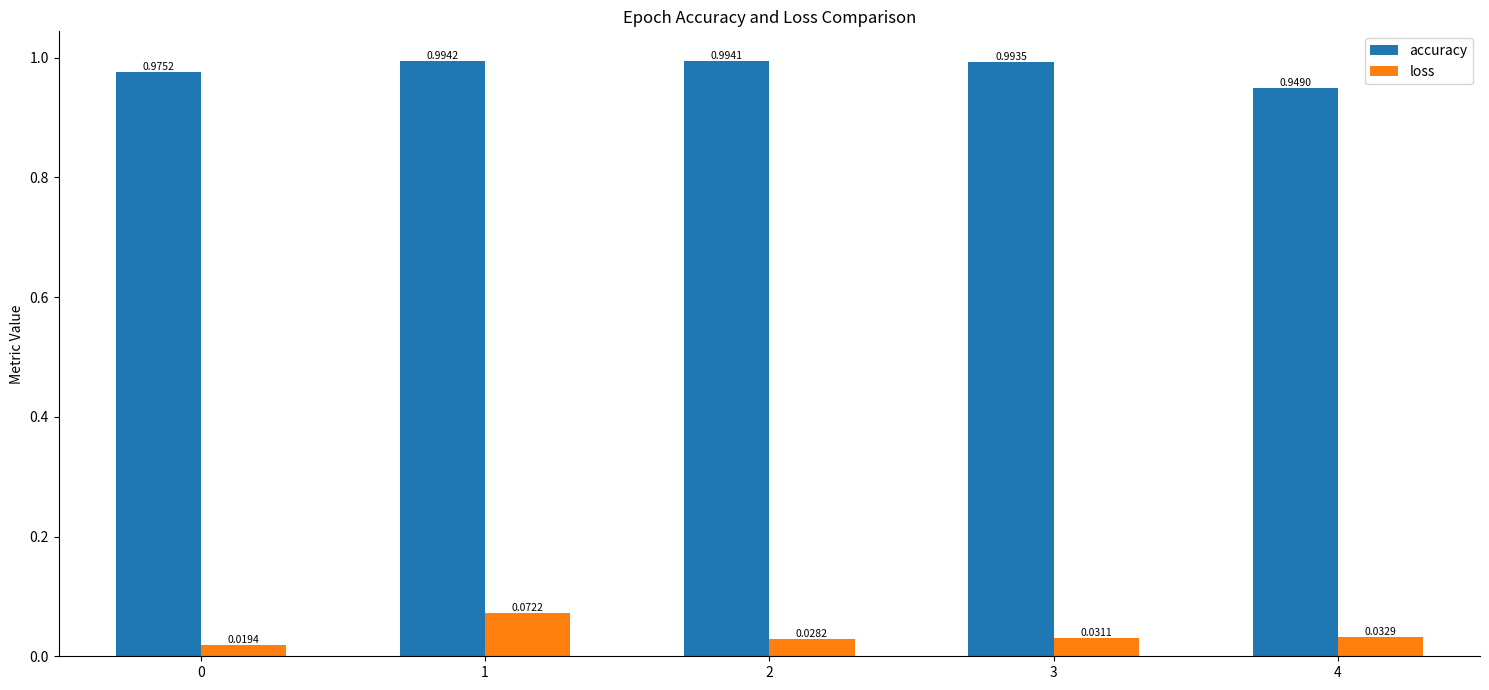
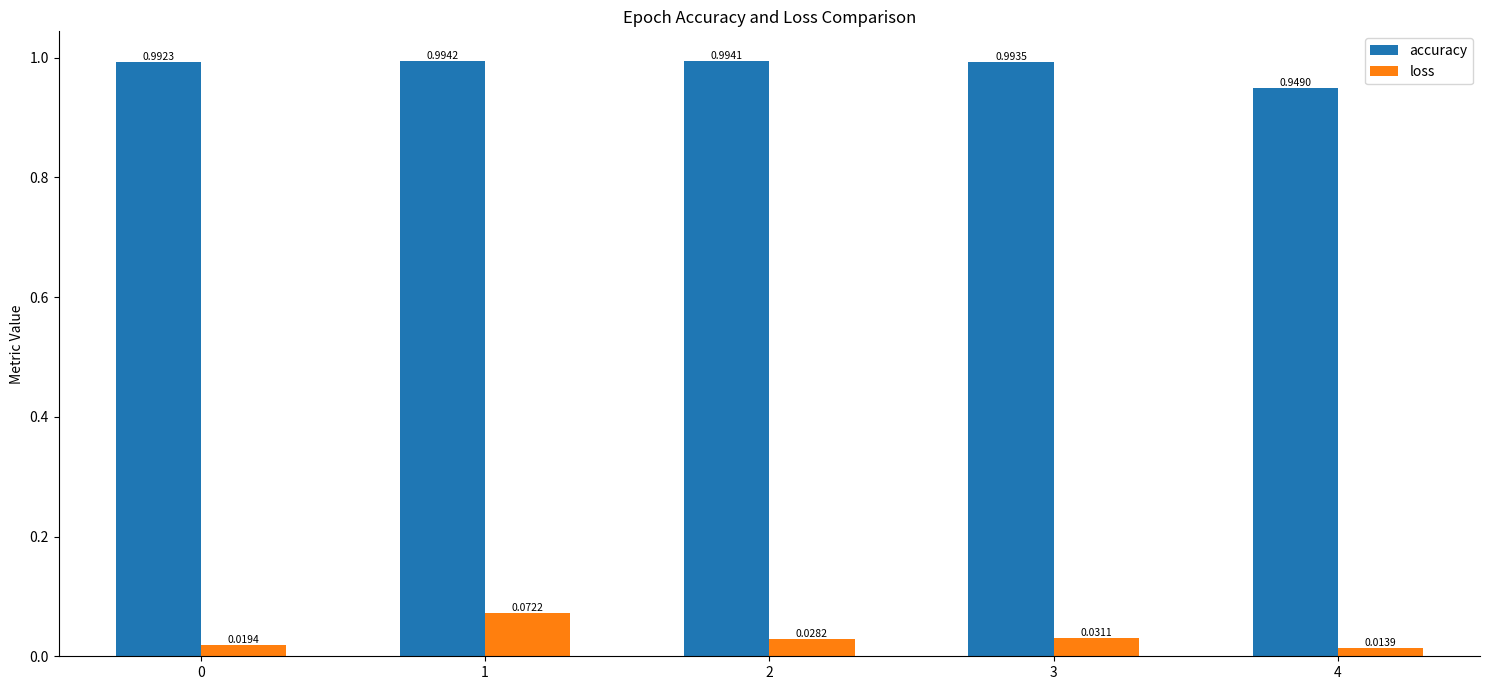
accuracy, 0: 0.9752 -> 0.9923
loss, 4: 0.0329 -> 0.0139
